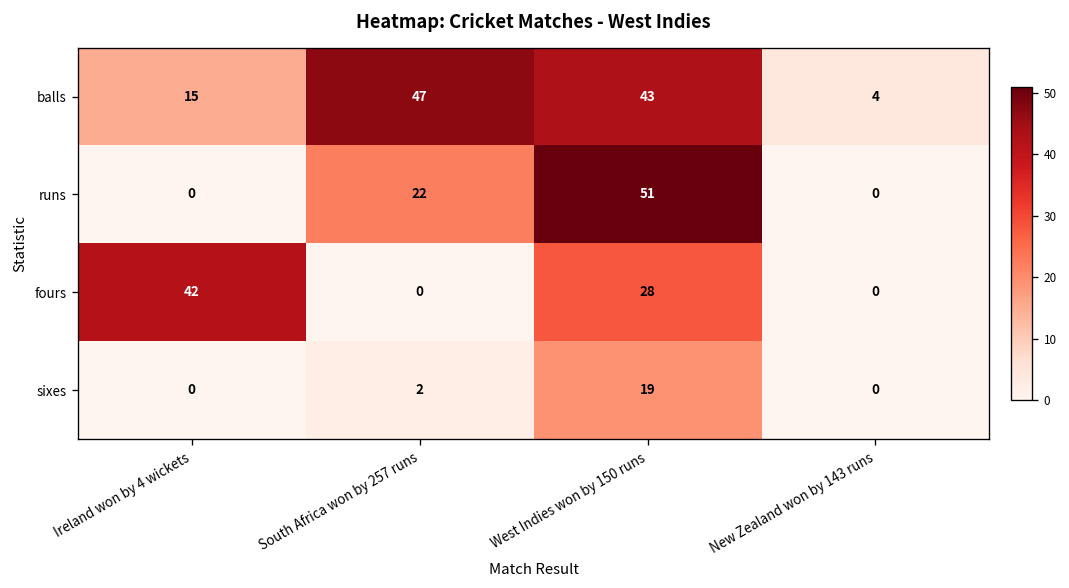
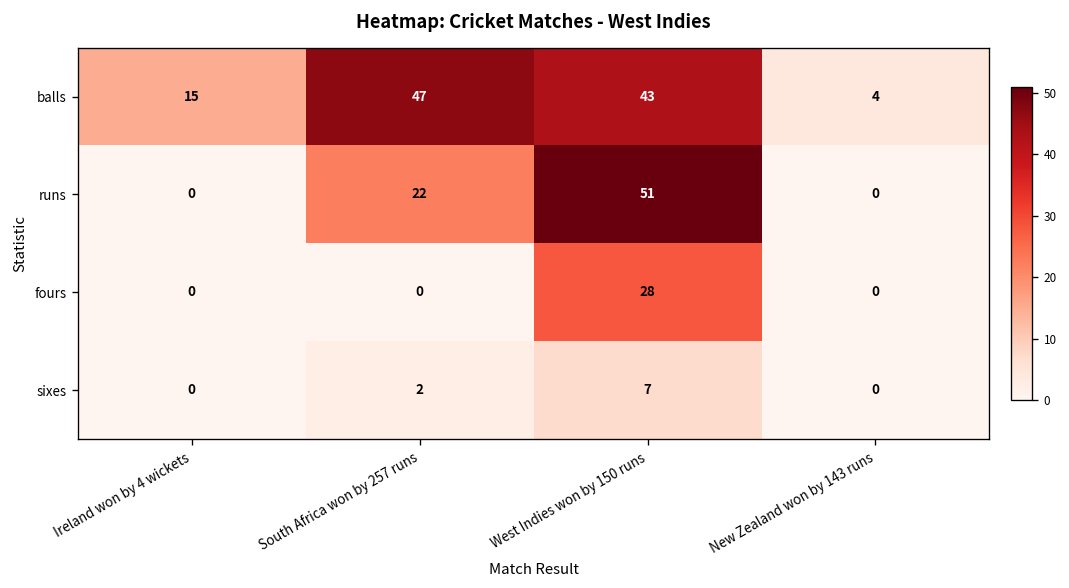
fours, Ireland won by 4 wickets: 42 -> 0
sixes, West Indies won by 150 runs: 19 -> 7
